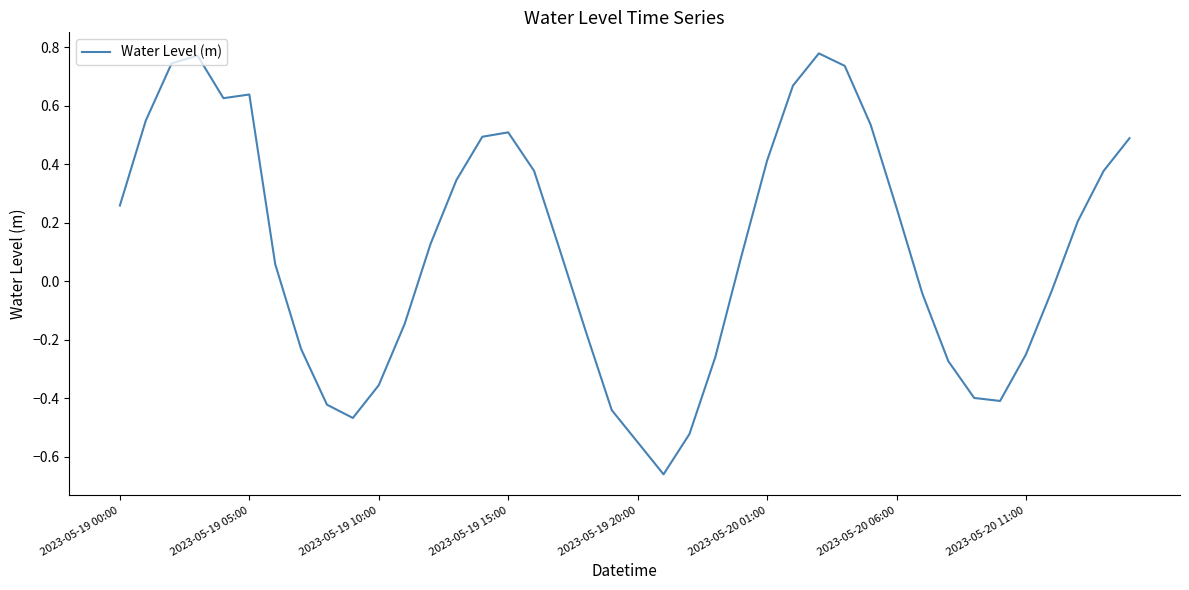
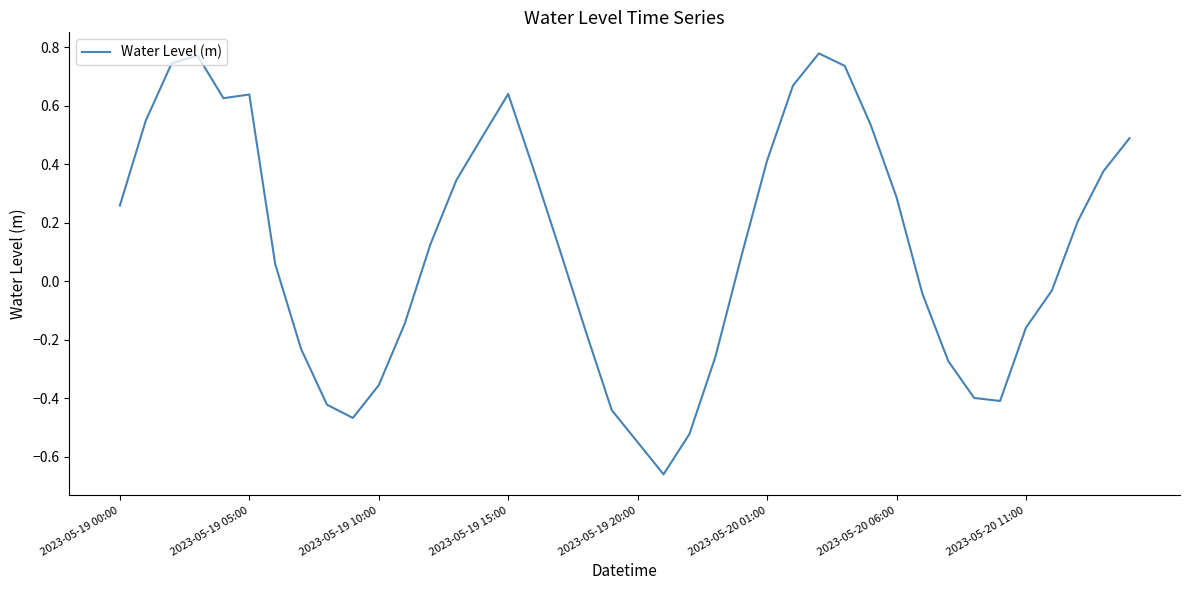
2023-05-19 15:00: 0.51 -> 0.64
2023-05-20 06:00: 0.25 -> 0.29
2023-05-20 11:00: -0.25 -> -0.16
